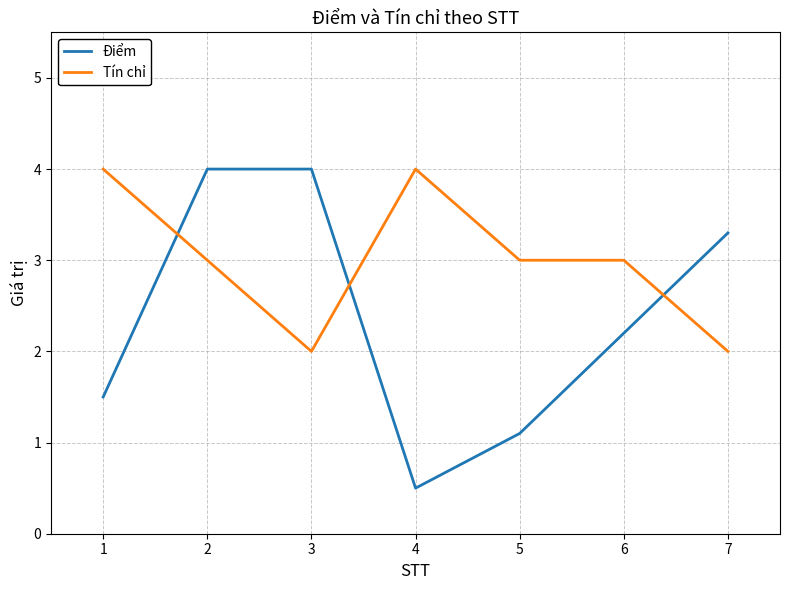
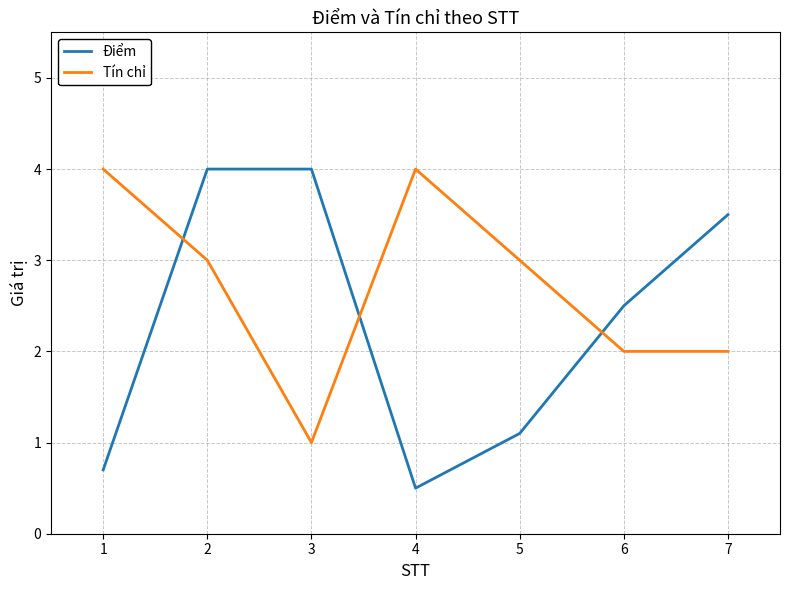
Điểm, 1: 1.5 -> 0.7
Tín chỉ, 3: 2 -> 1
Điểm, 6: 2.2 -> 2.5
Tín chỉ, 6: 3 -> 2
Điểm, 7: 3.3 -> 3.5
